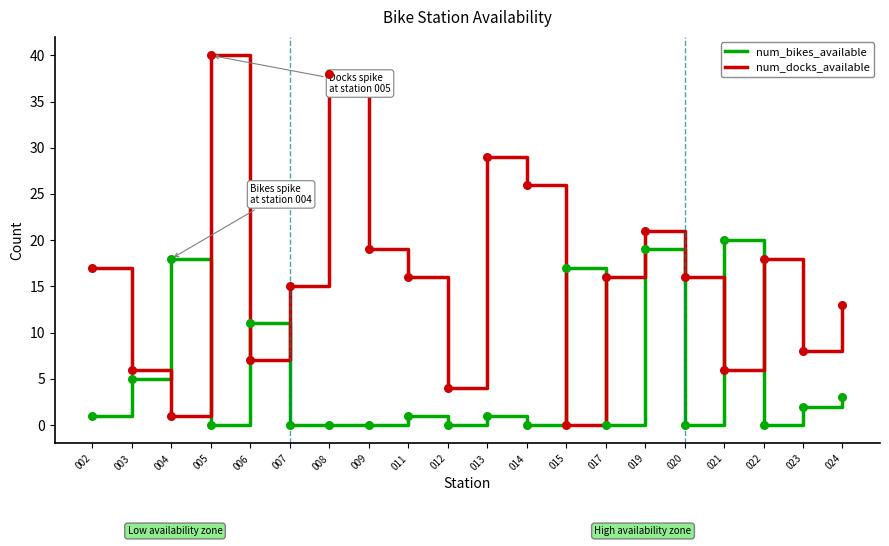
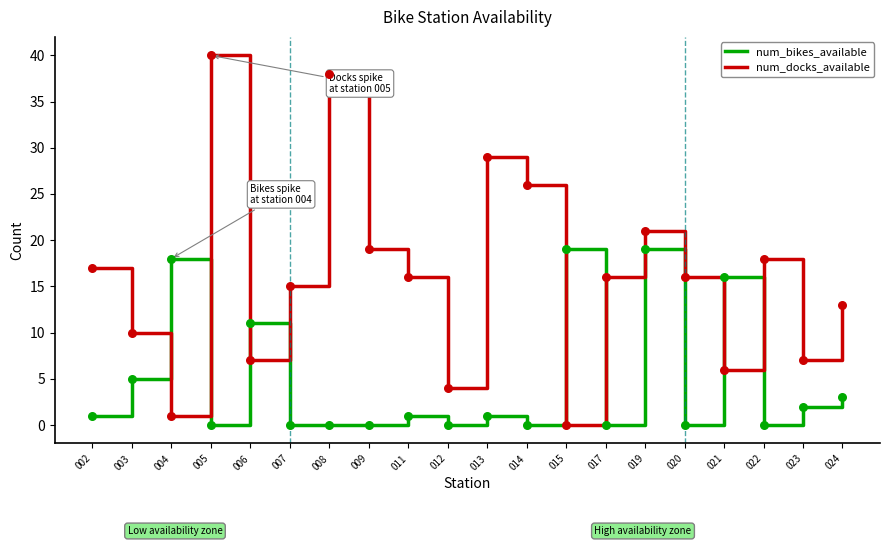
num_docks_available, 003: 6 -> 10
num_bikes_available, 015: 17 -> 19
num_bikes_available, 021: 20 -> 16
num_docks_available, 023: 8 -> 7
